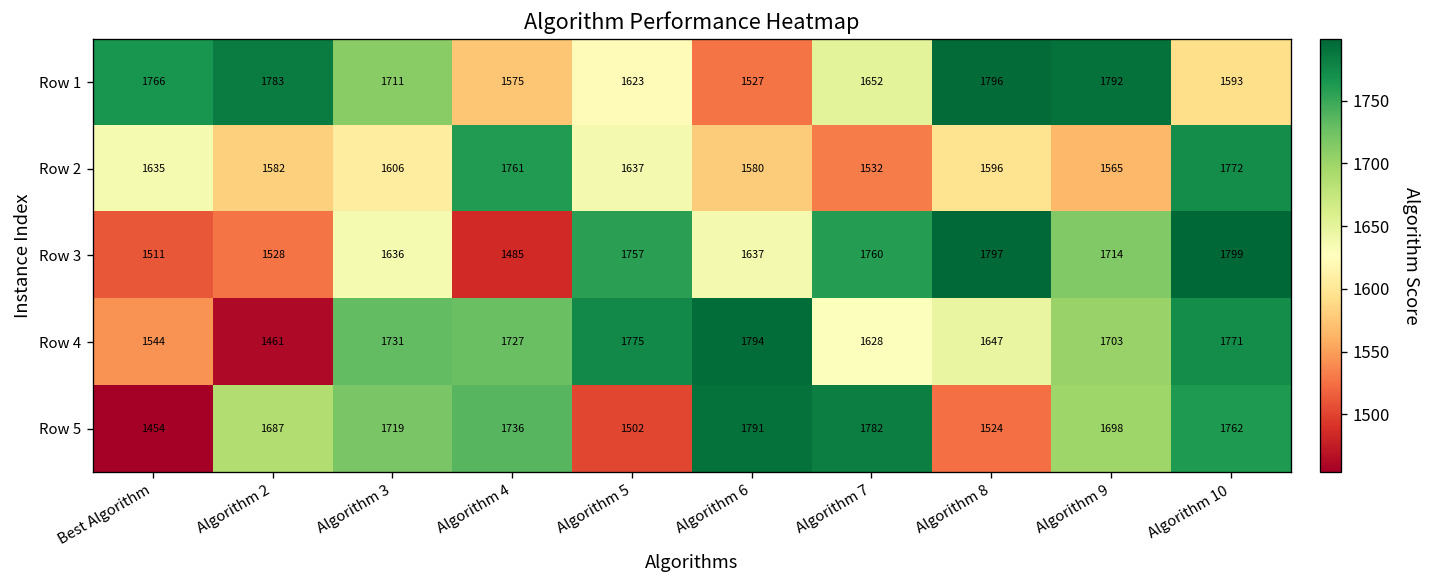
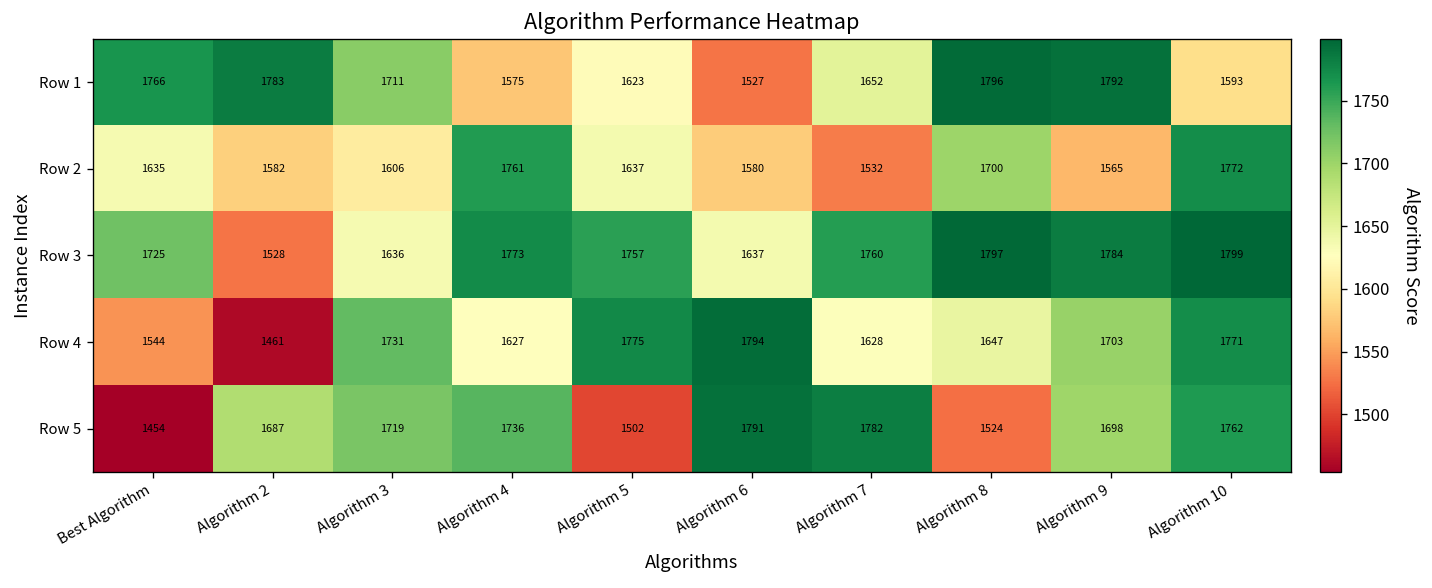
Row 2, Algorithm 8: 1596 -> 1700
Row 3, Best Algorithm: 1511 -> 1725
Row 3, Algorithm 4: 1485 -> 1773
Row 3, Algorithm 9: 1714 -> 1784
Row 4, Algorithm 4: 1727 -> 1627
